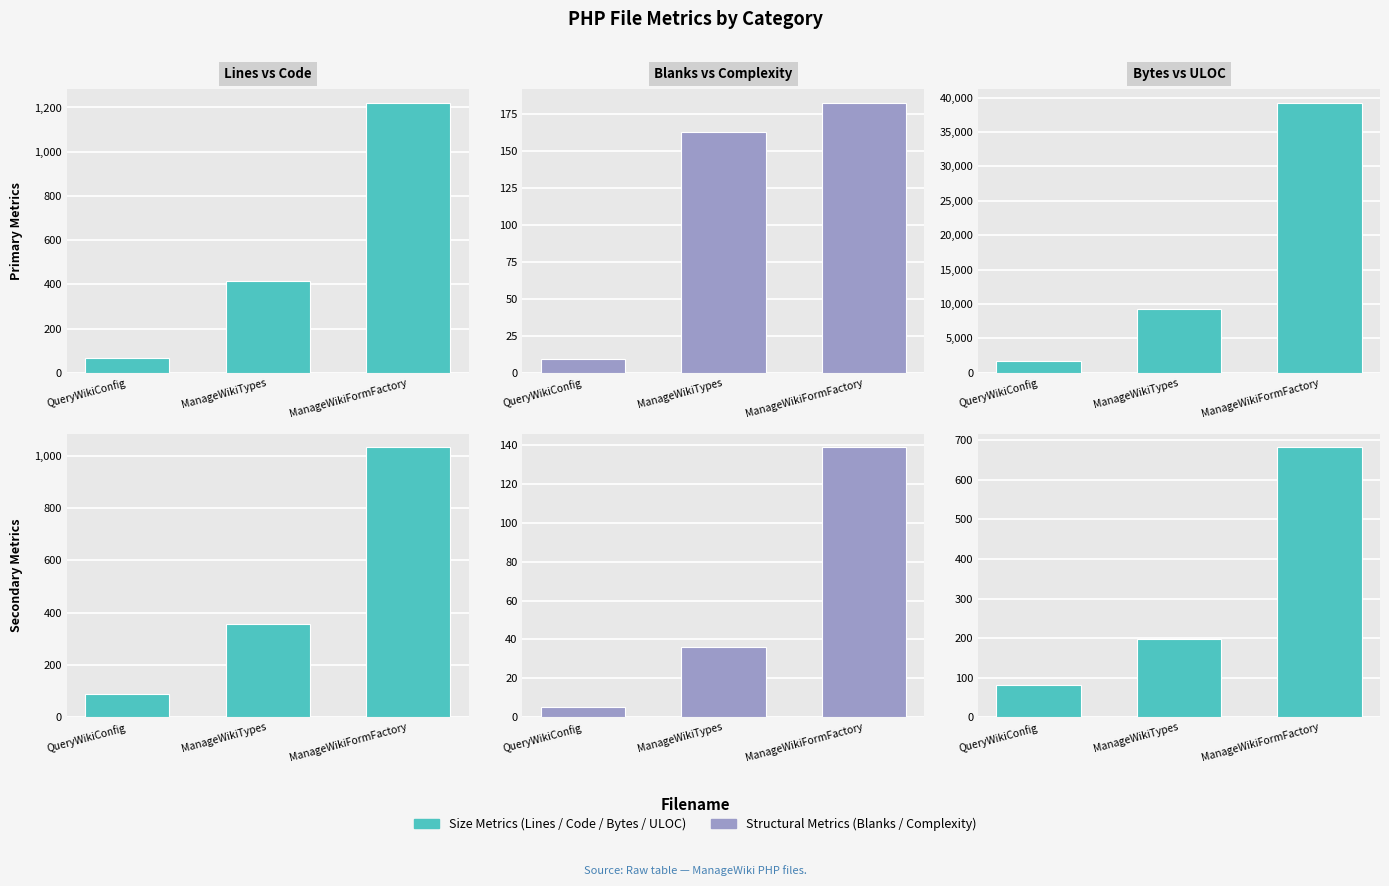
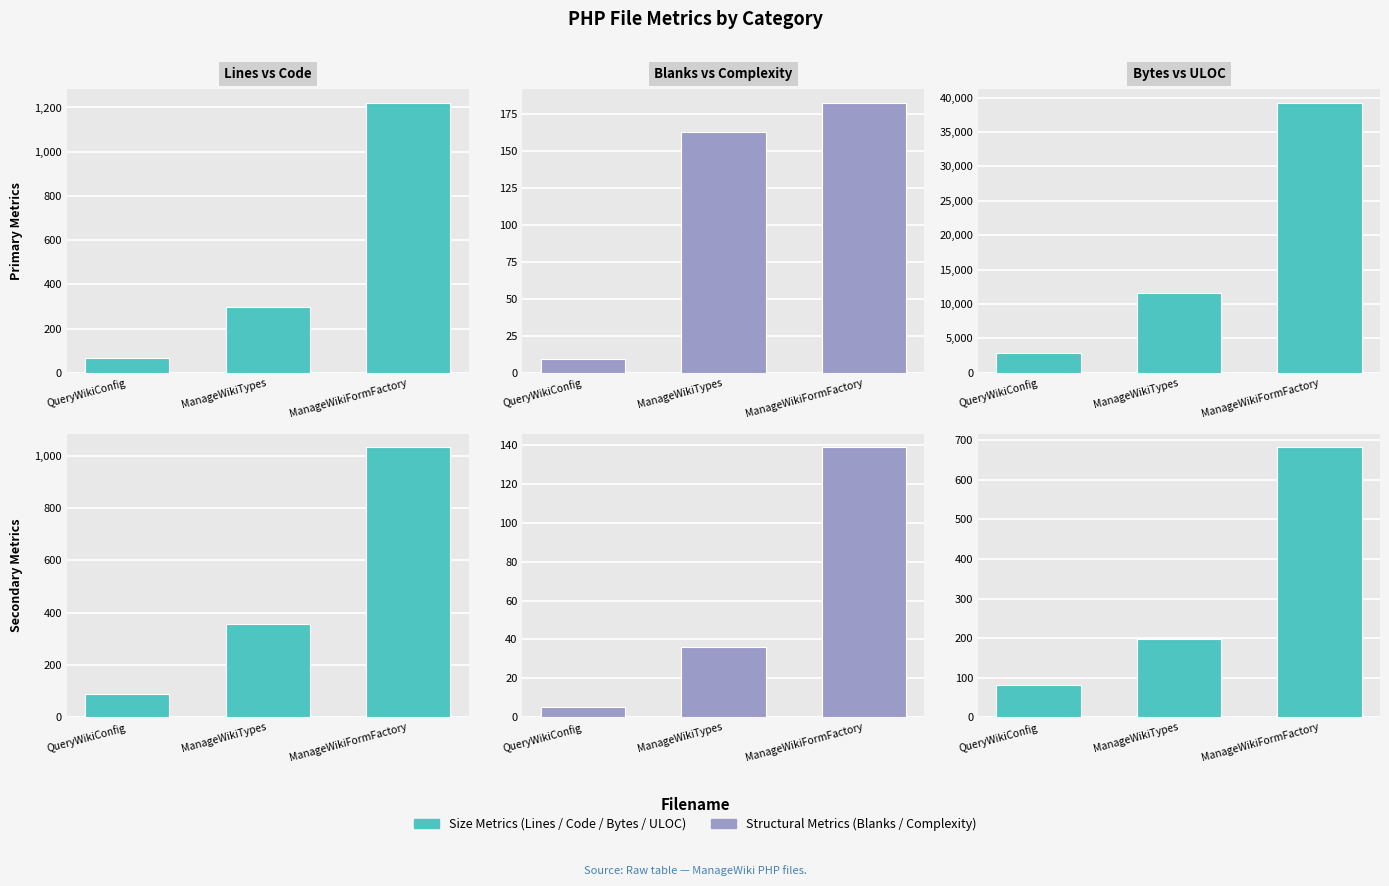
Lines vs Code, ManageWikiTypes: 420 -> 300
Bytes vs ULOC, QueryWikiConfig: 2,000 -> 3,000
Bytes vs ULOC, ManageWikiTypes: 9,000 -> 12,000
